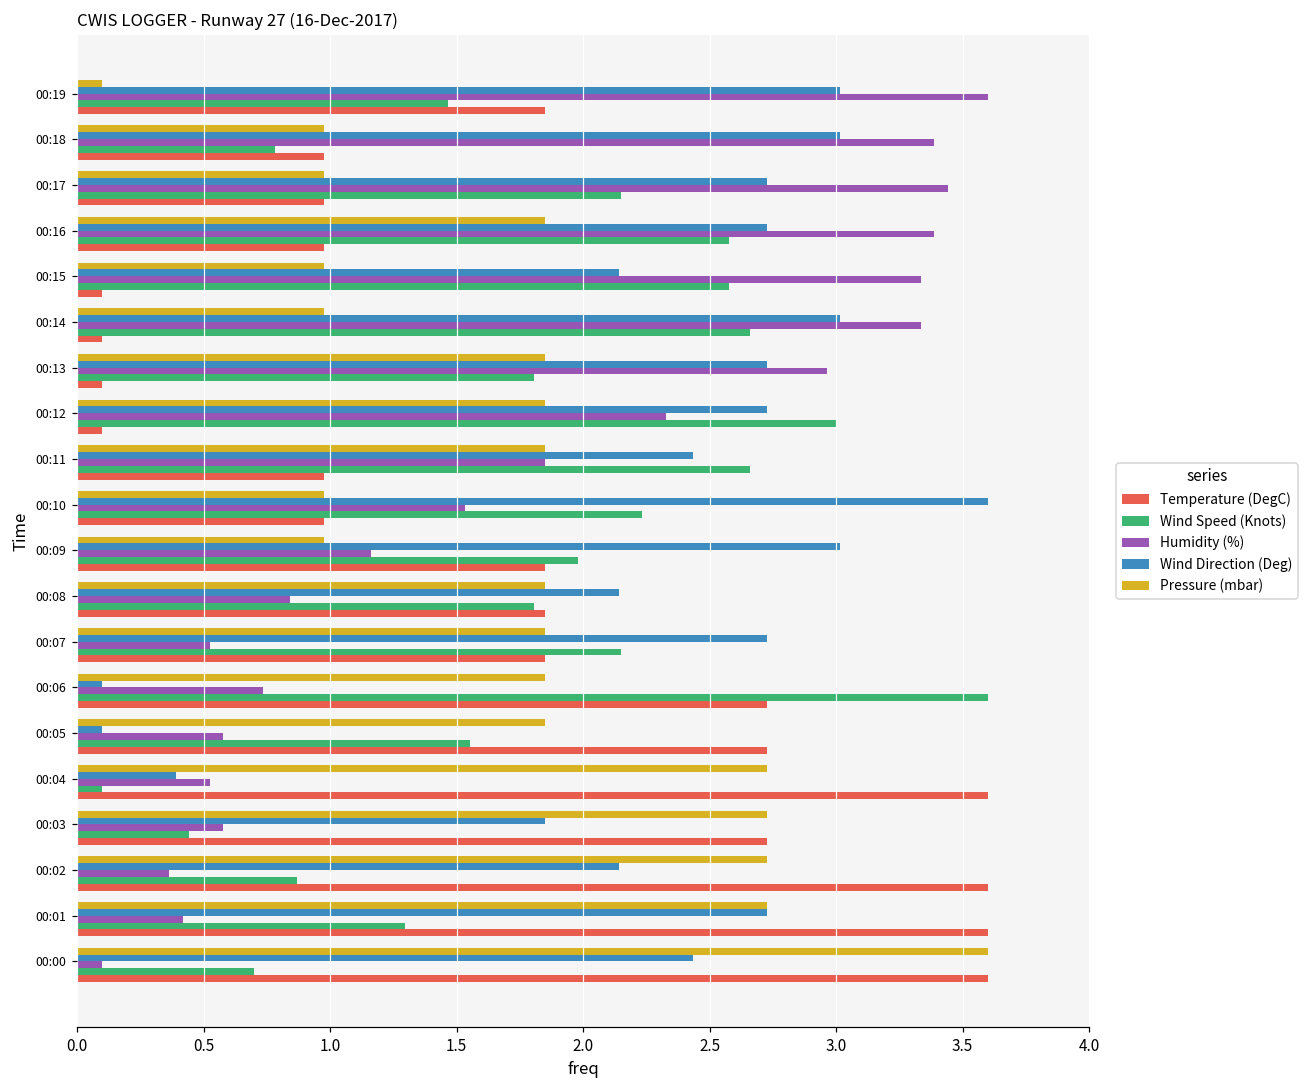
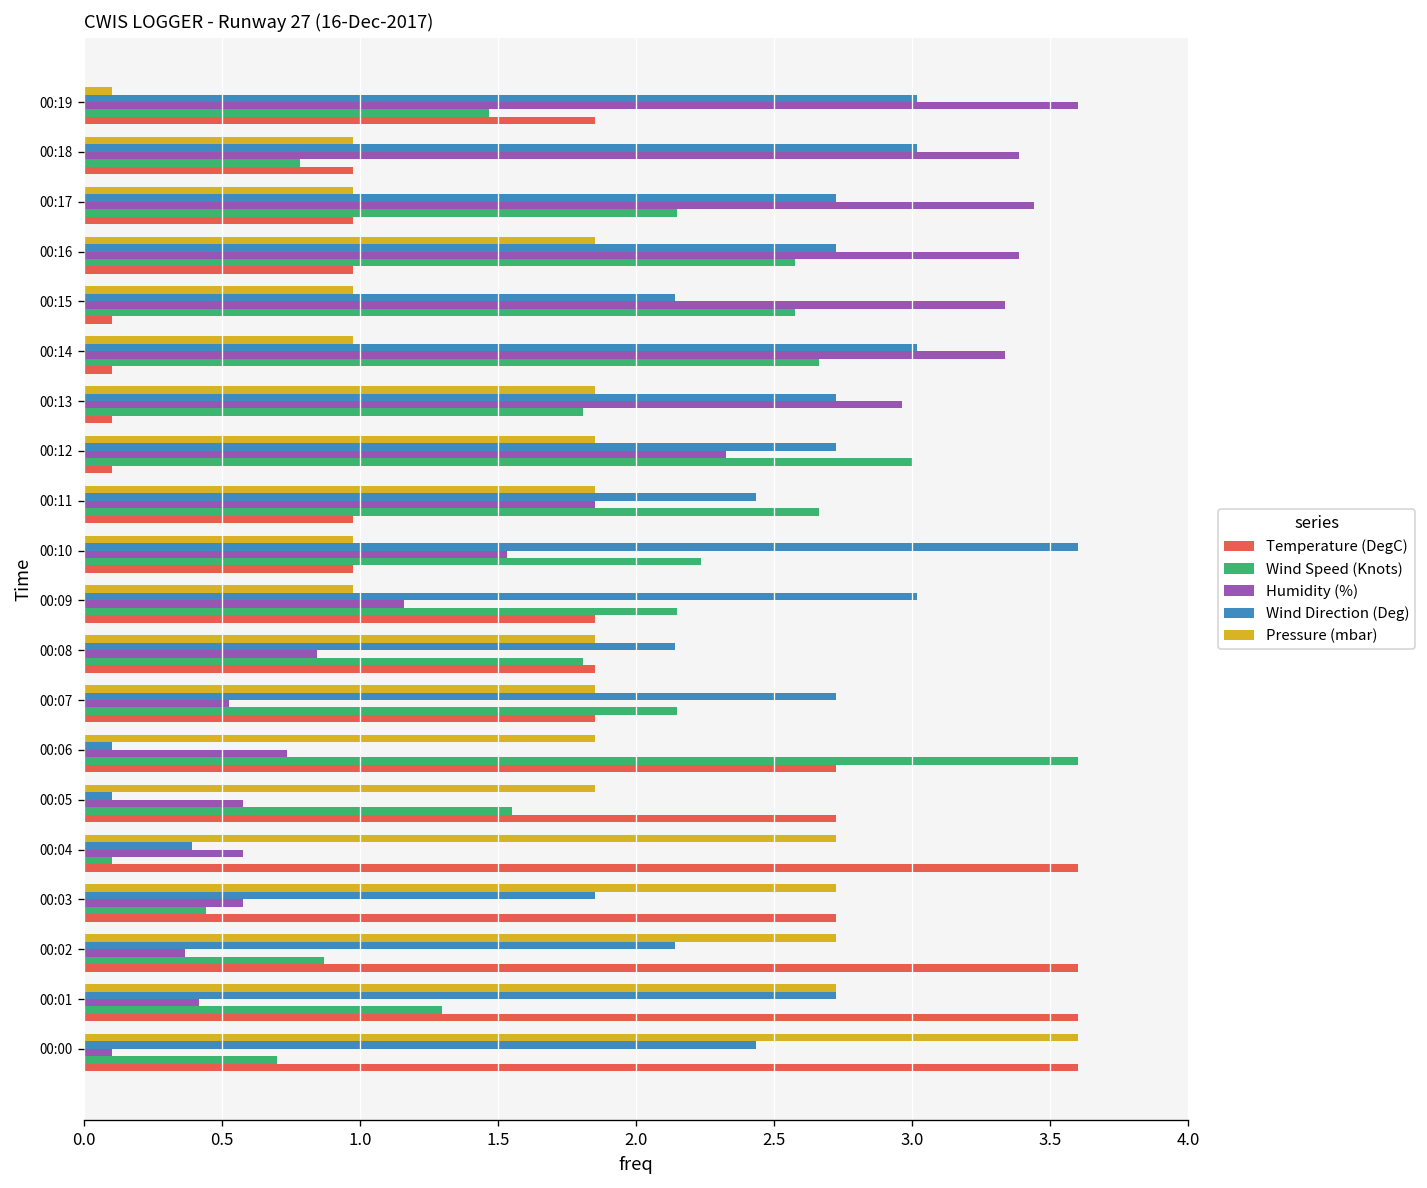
Wind Speed (Knots), 00:09: 1.98 -> 2.15
Humidity (%), 00:04: 0.52 -> 0.58
